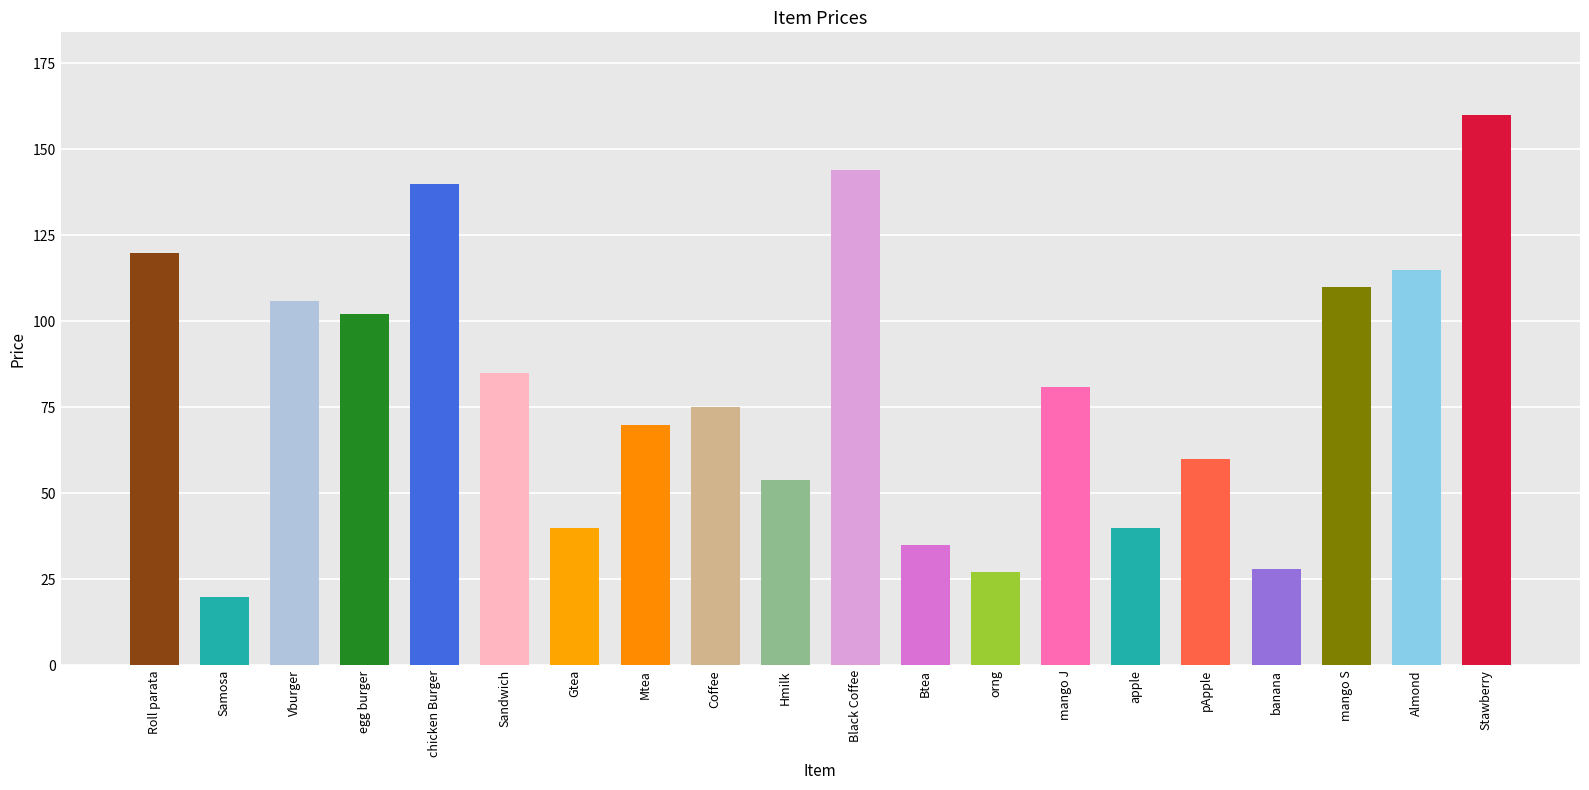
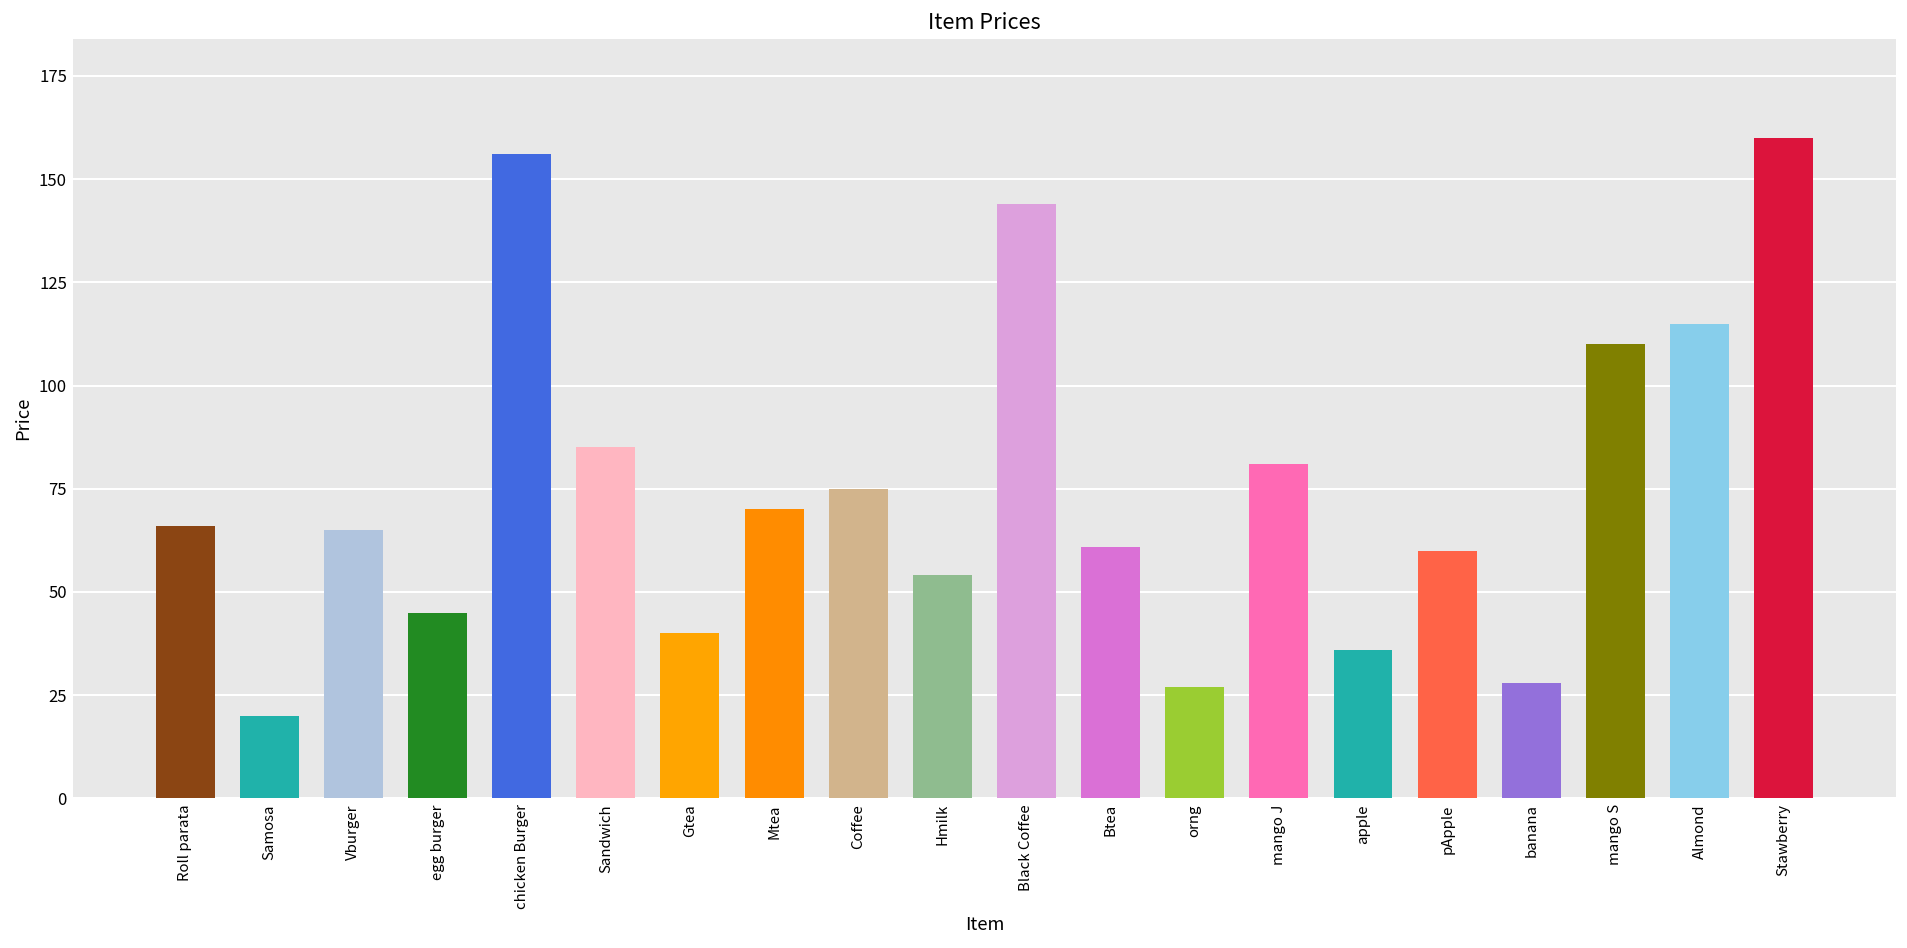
Roll parata: 120 -> 66
Vburger: 106 -> 65
egg burger: 102 -> 45
chicken Burger: 140 -> 156
Btea: 35 -> 61
apple: 40 -> 36
